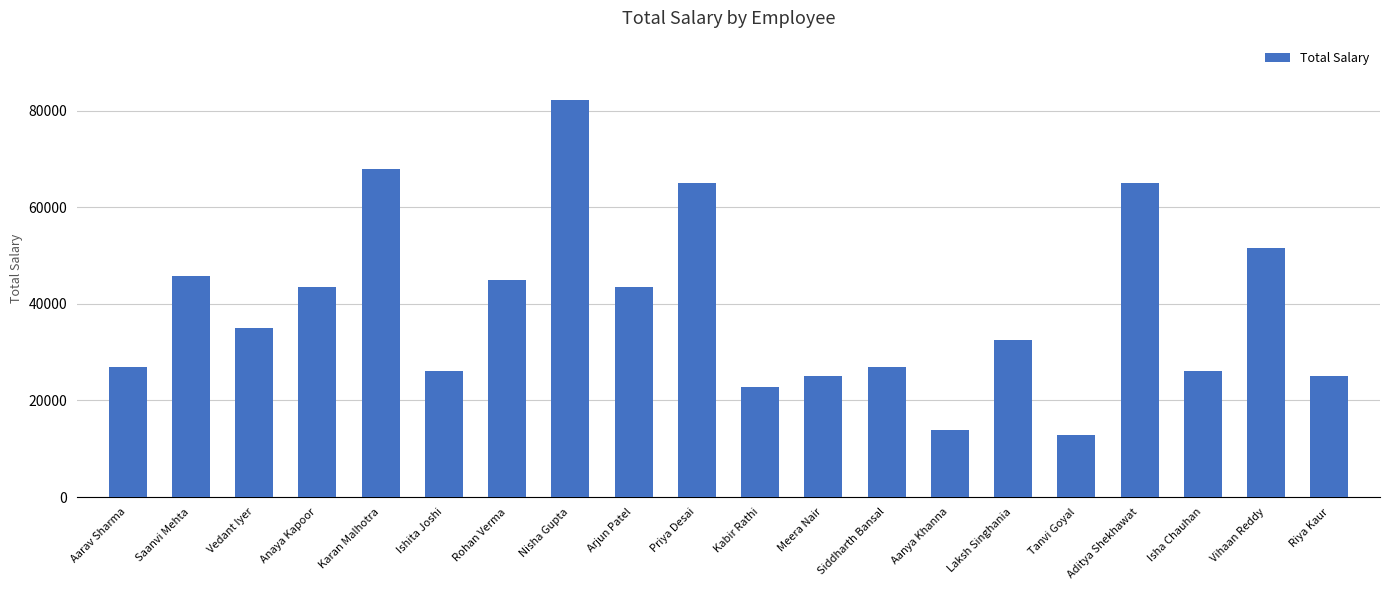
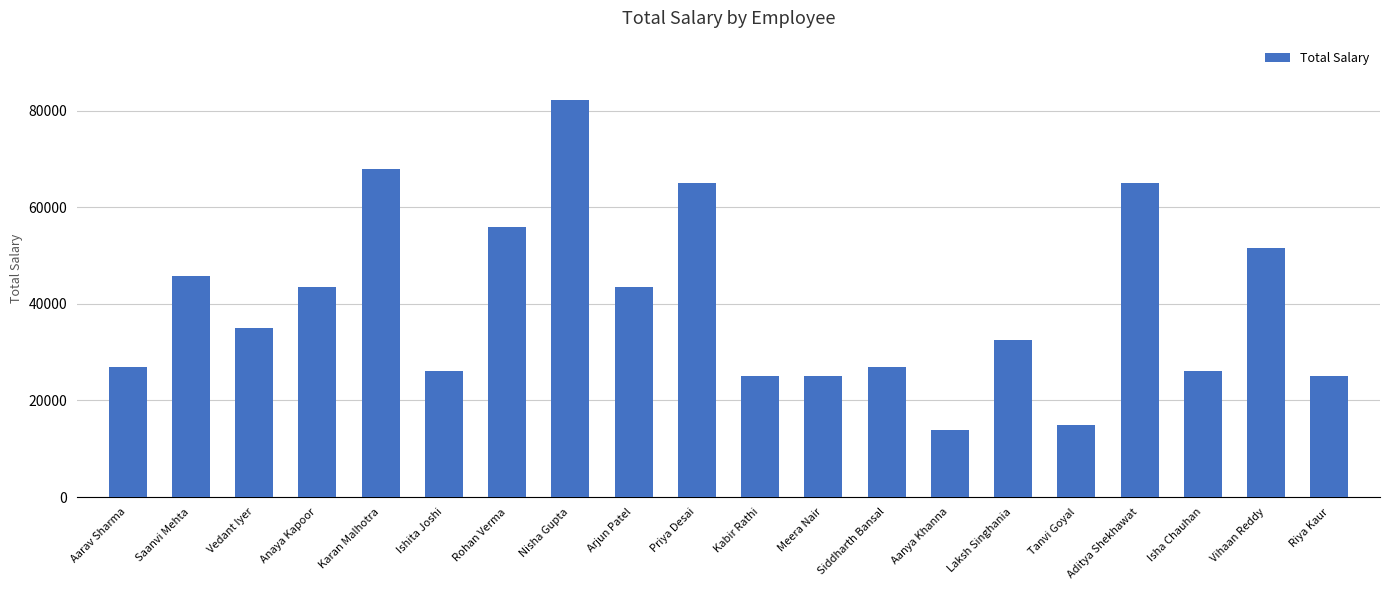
Rohan Verma: 45000 -> 56000
Kabir Rathi: 23000 -> 25000
Tanvi Goyal: 13000 -> 15000
